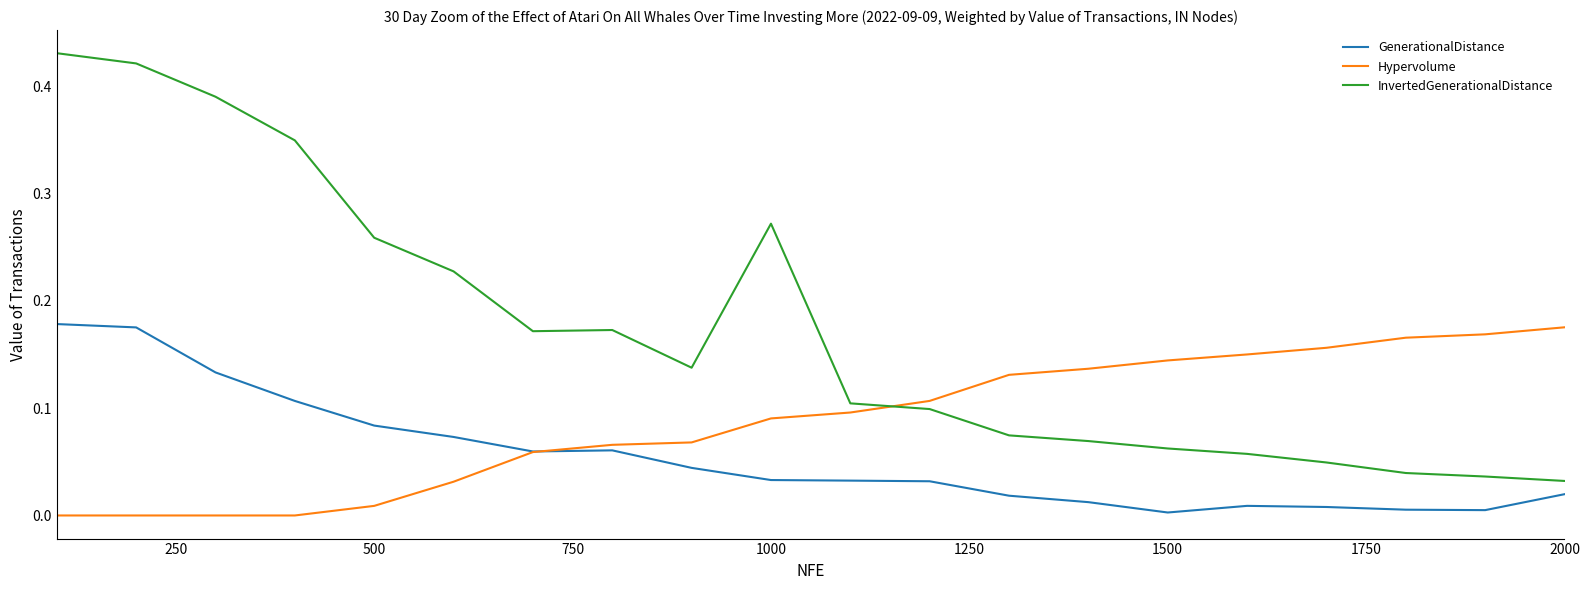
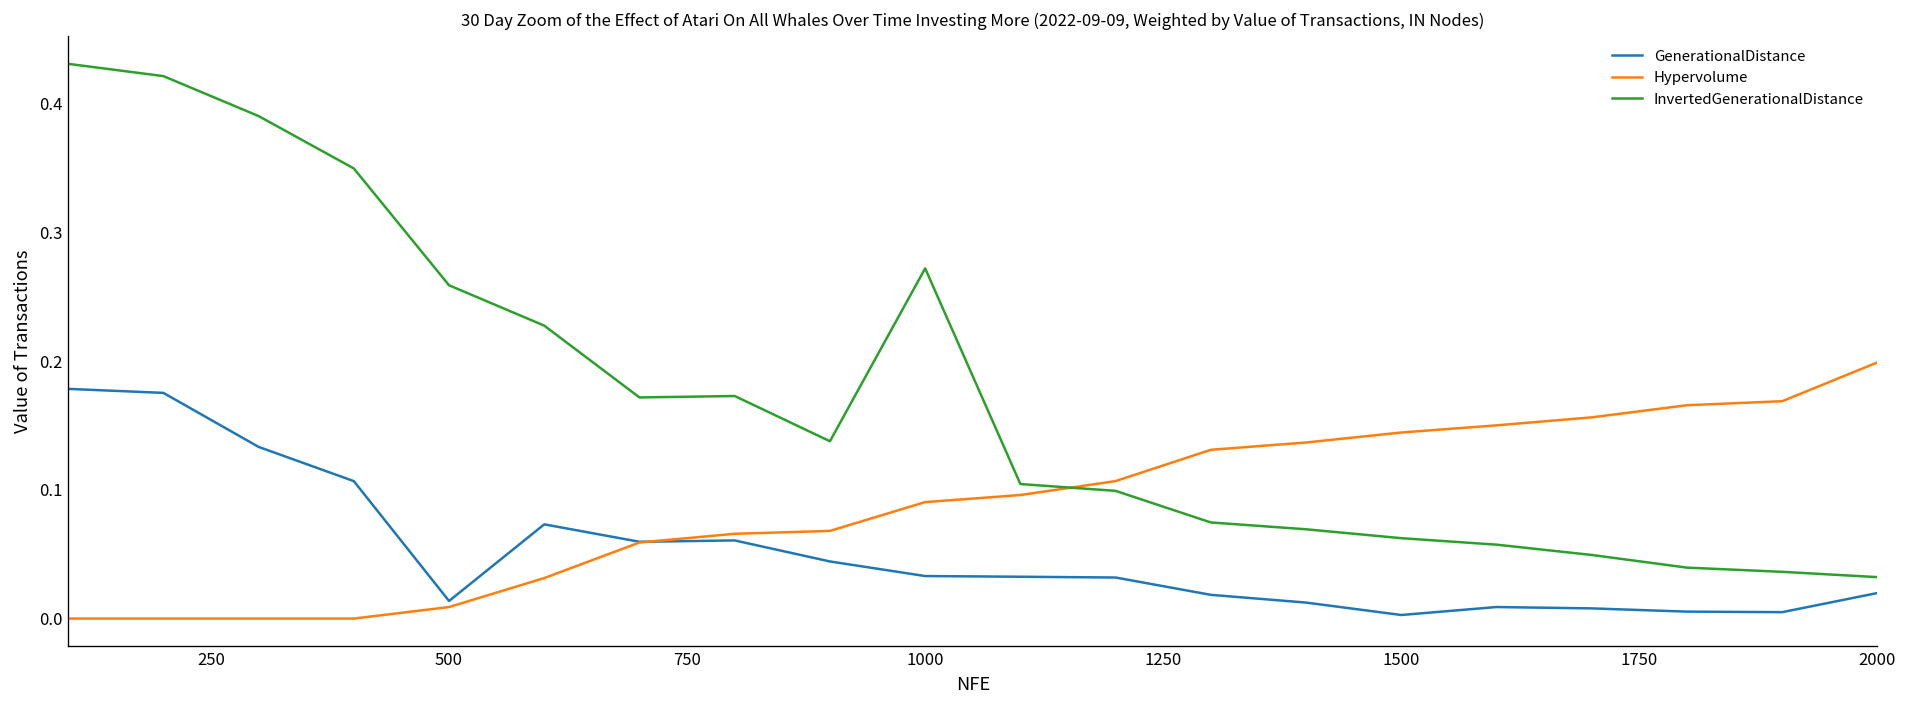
GenerationalDistance, 500: 0.084 -> 0.014
Hypervolume, 2000: 0.175 -> 0.199
